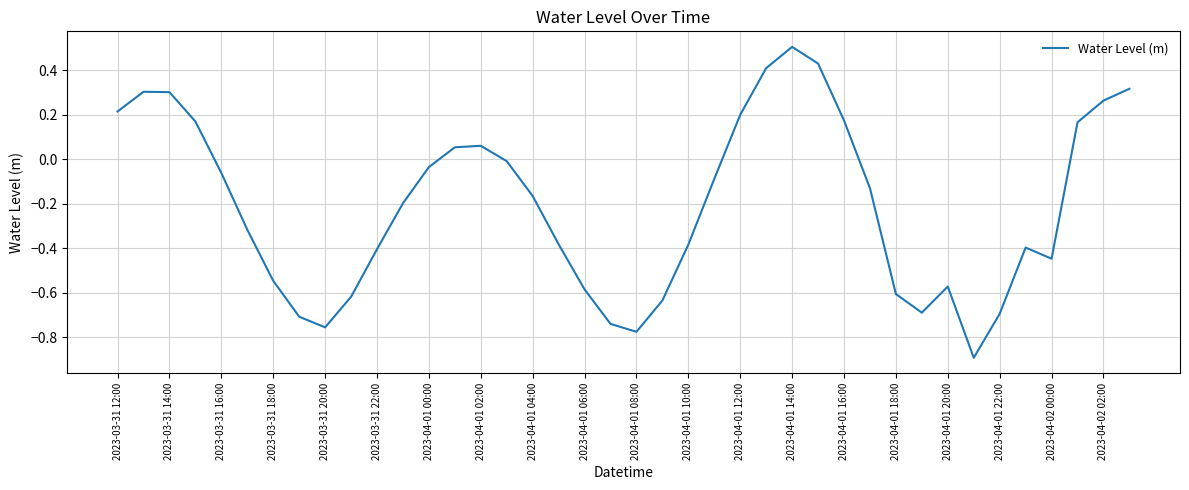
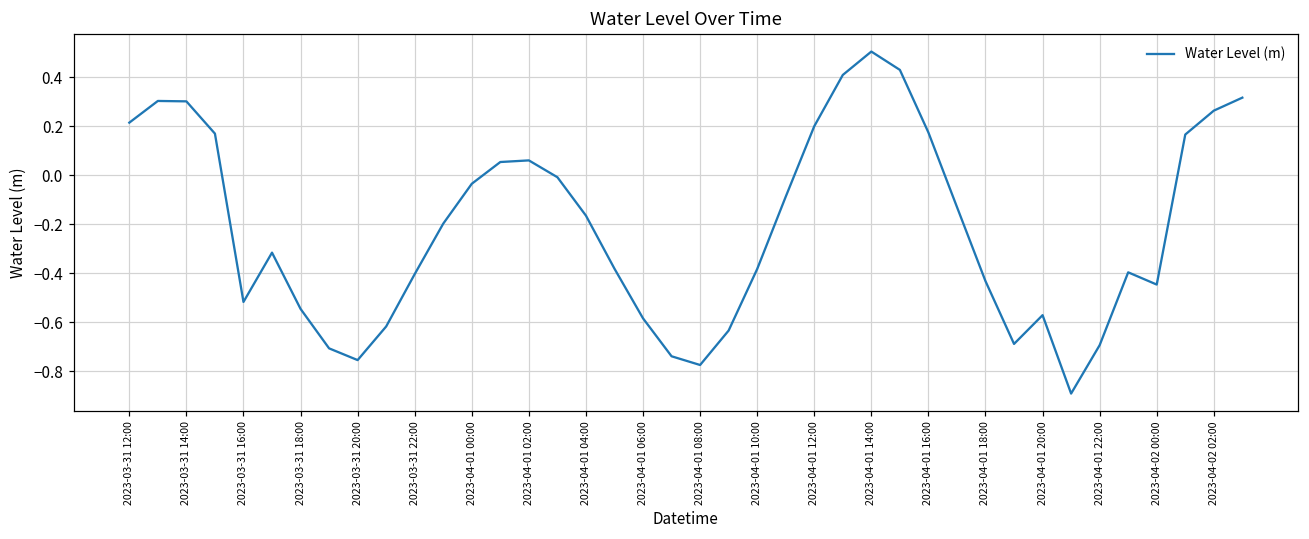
2023-03-31 16:00: -0.06 -> -0.52
2023-04-01 18:00: -0.61 -> -0.43
